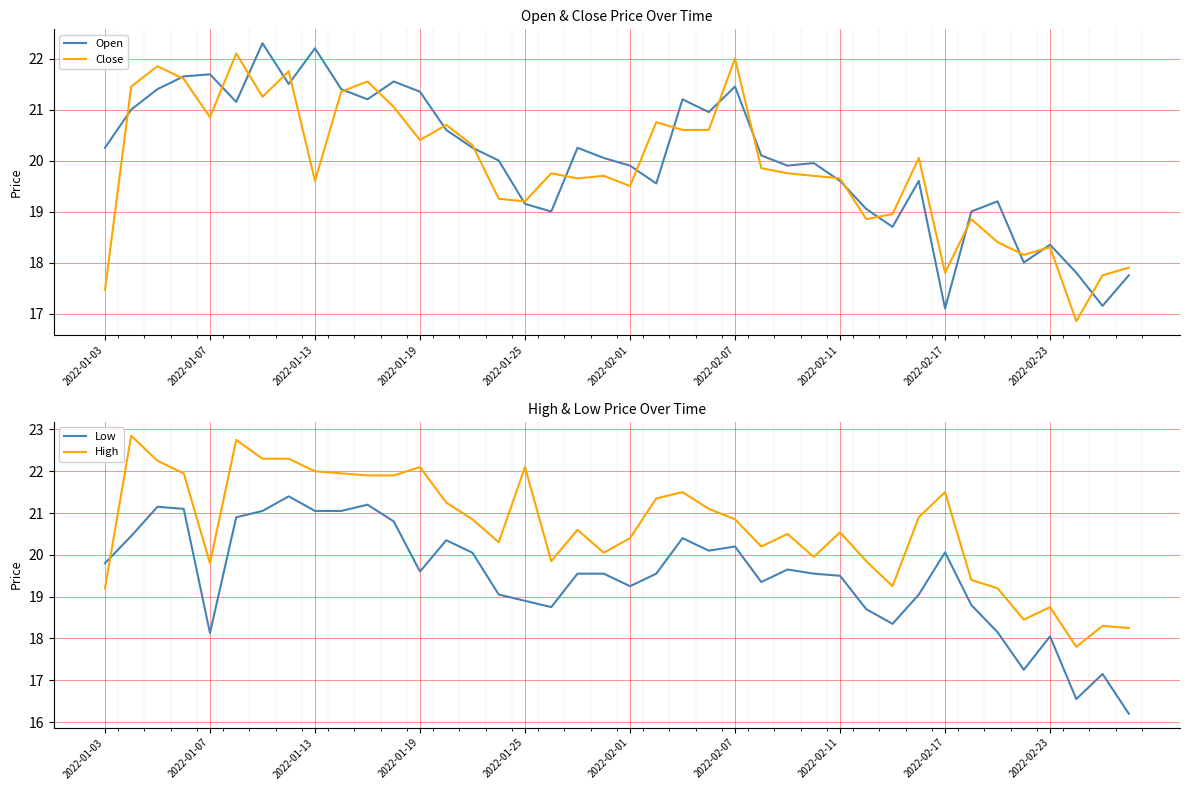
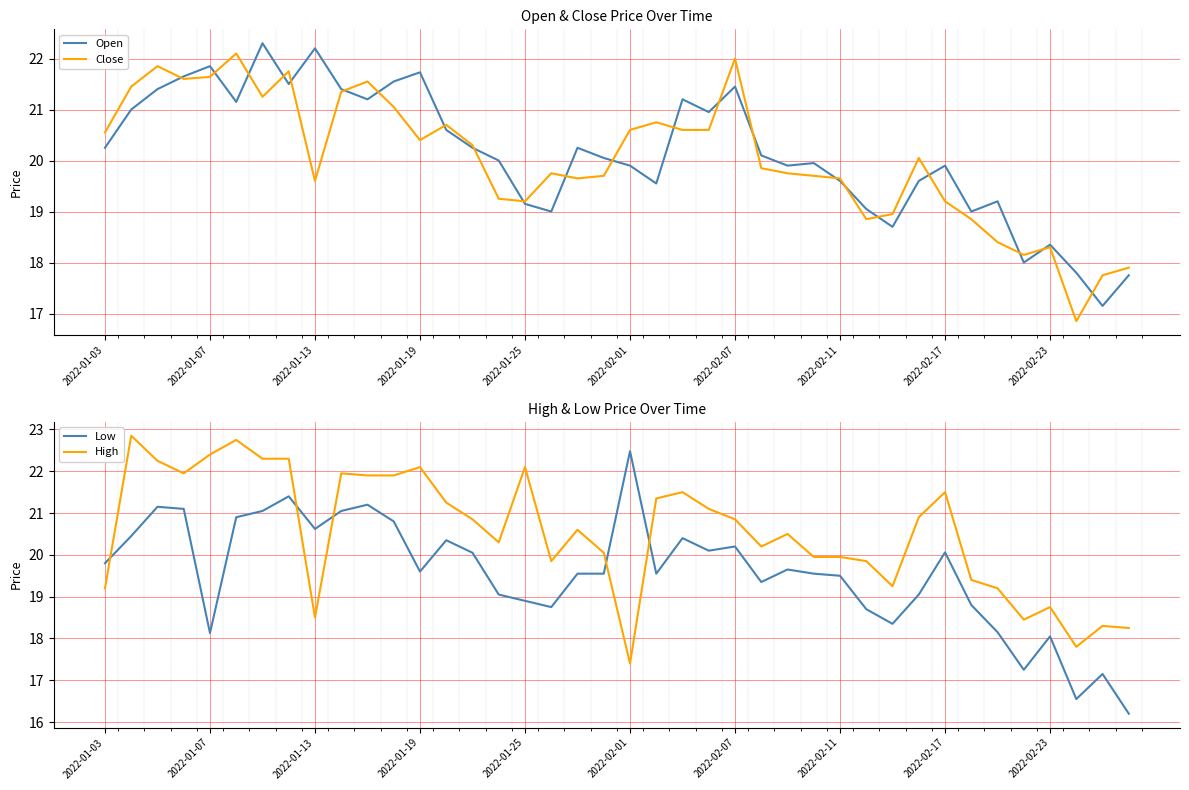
Open & Close Price Over Time, Close, 2022-01-03: 17.5 -> 20.6
Open & Close Price Over Time, Open, 2022-01-07: 21.7 -> 21.9
Open & Close Price Over Time, Close, 2022-01-07: 20.9 -> 21.6
Open & Close Price Over Time, Open, 2022-01-19: 21.4 -> 21.7
Open & Close Price Over Time, Close, 2022-02-01: 19.5 -> 20.6
Open & Close Price Over Time, Open, 2022-02-17: 17.1 -> 19.9
Open & Close Price Over Time, Close, 2022-02-17: 17.8 -> 19.2
High & Low Price Over Time, High, 2022-01-07: 19.8 -> 22.4
High & Low Price Over Time, Low, 2022-01-13: 21.1 -> 20.6
High & Low Price Over Time, High, 2022-01-13: 22.0 -> 18.5
High & Low Price Over Time, Low, 2022-02-01: 19.3 -> 22.5
High & Low Price Over Time, High, 2022-02-01: 20.4 -> 17.4
High & Low Price Over Time, High, 2022-02-11: 20.5 -> 20.0
